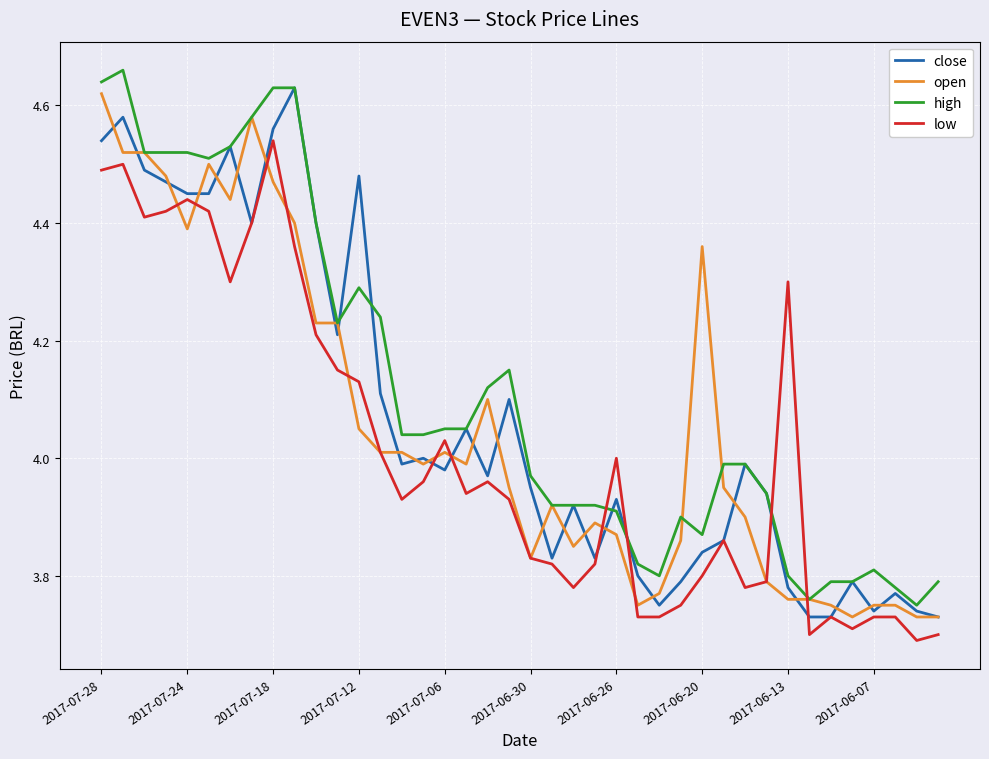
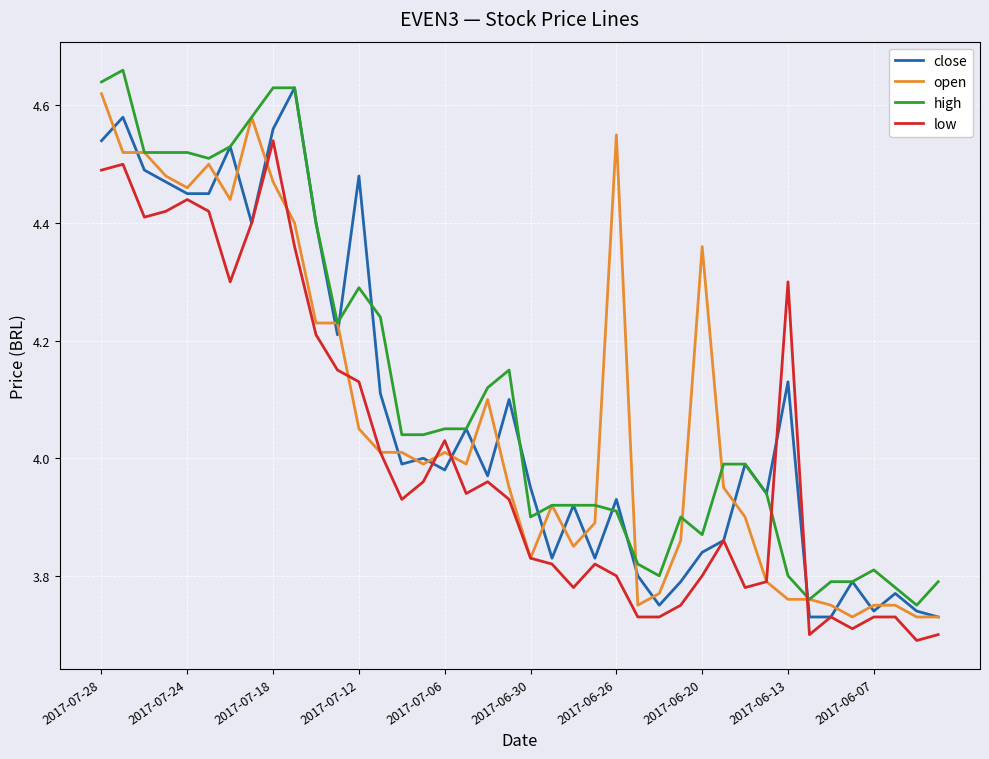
open, 2017-07-24: 4.39 -> 4.46
high, 2017-06-30: 3.97 -> 3.90
open, 2017-06-26: 3.87 -> 4.55
low, 2017-06-26: 4.0 -> 3.8
close, 2017-06-13: 3.78 -> 4.13
